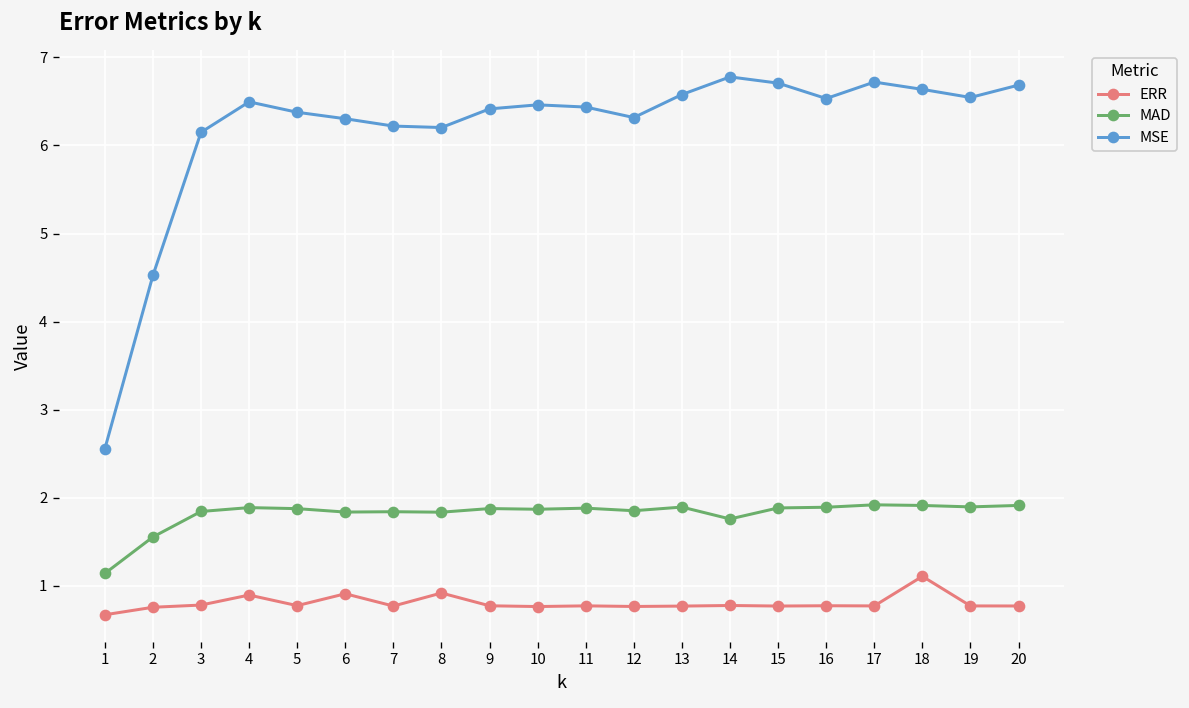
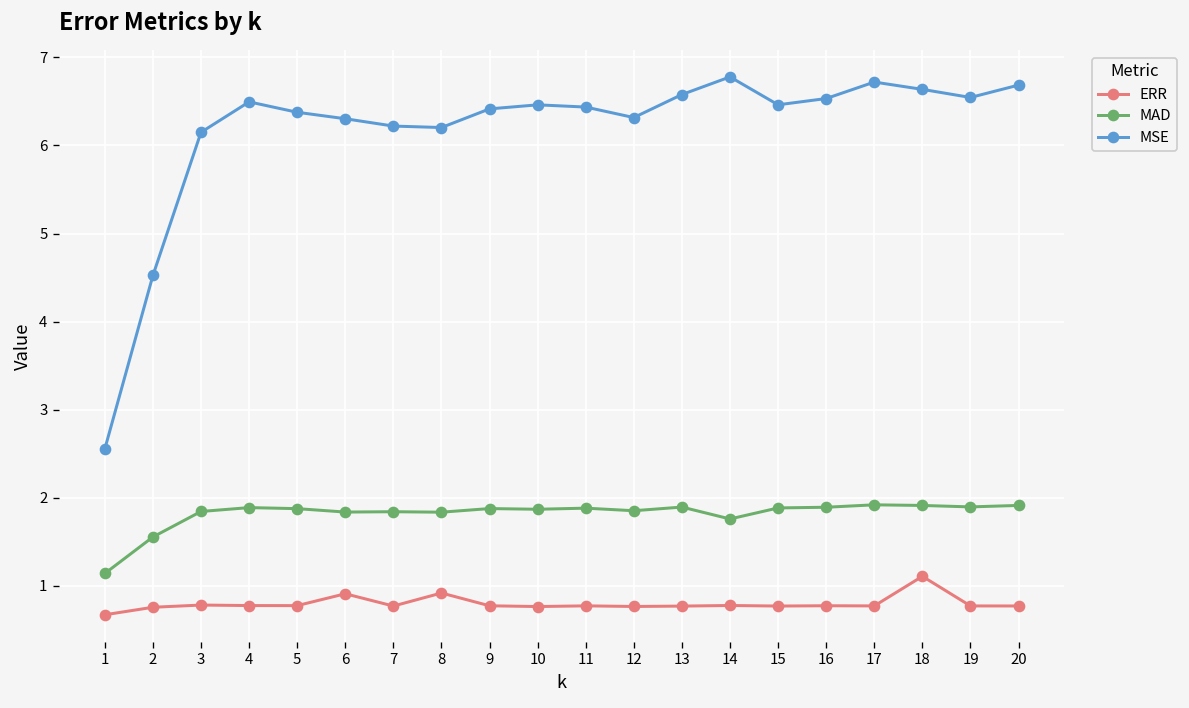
ERR, 4: 0.9 -> 0.8
MSE, 15: 6.7 -> 6.5
